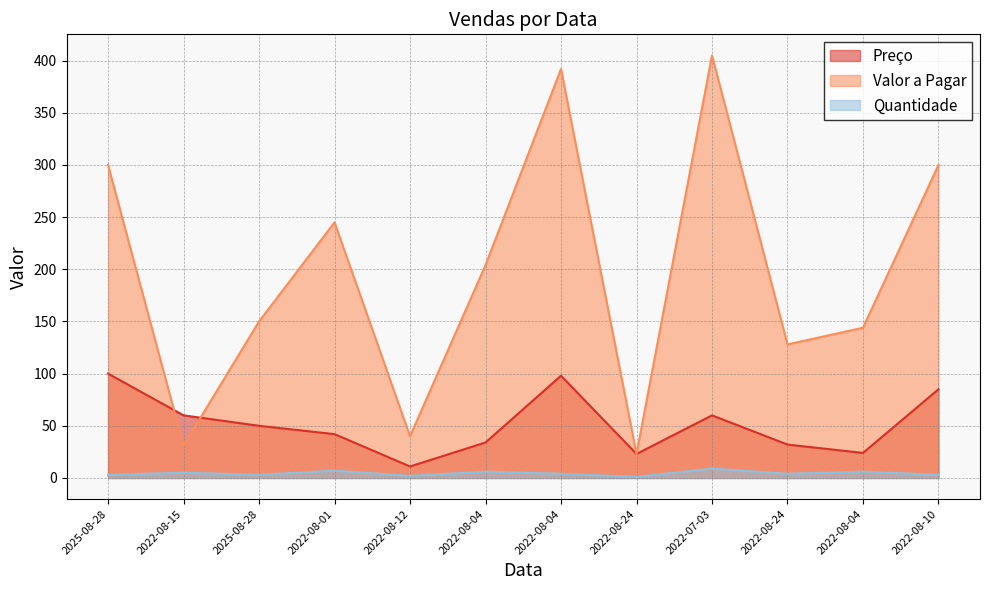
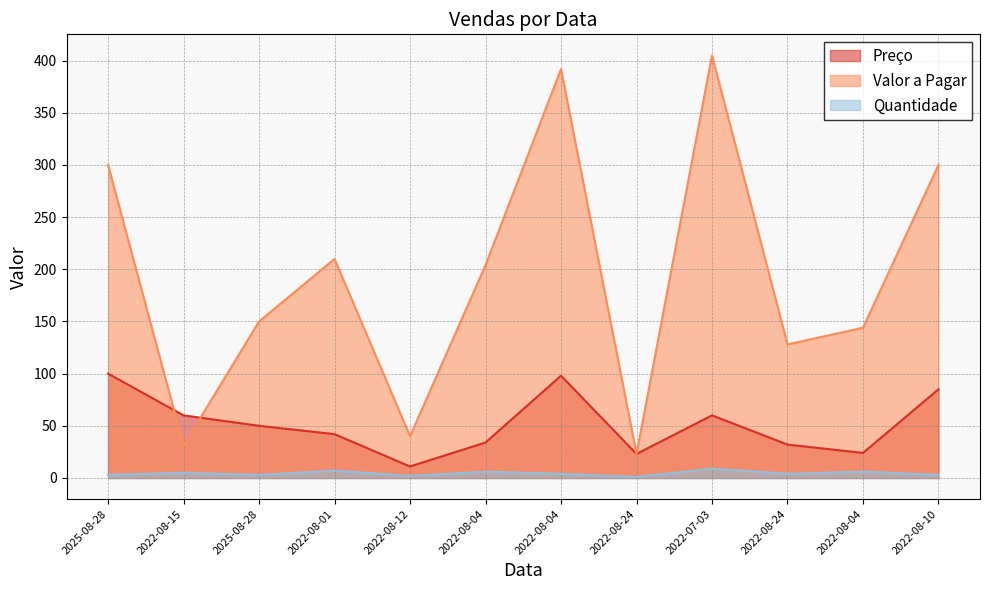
Valor a Pagar, 2022-08-01: 245 -> 210
